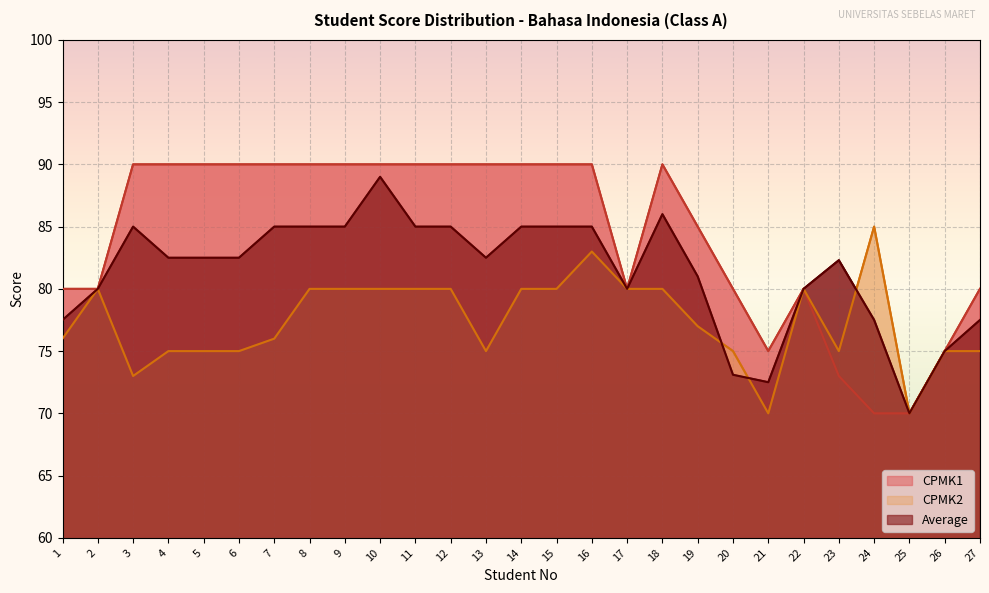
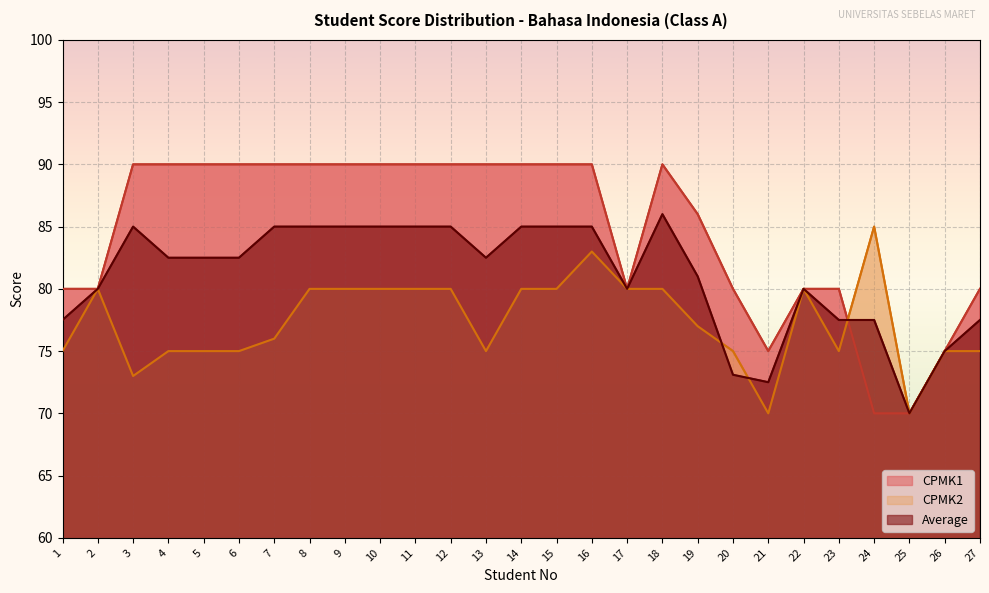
CPMK2, 1: 76 -> 75
Average, 10: 89 -> 85
CPMK1, 19: 85 -> 86
CPMK1, 23: 73 -> 80
Average, 23: 82.3 -> 77.5
